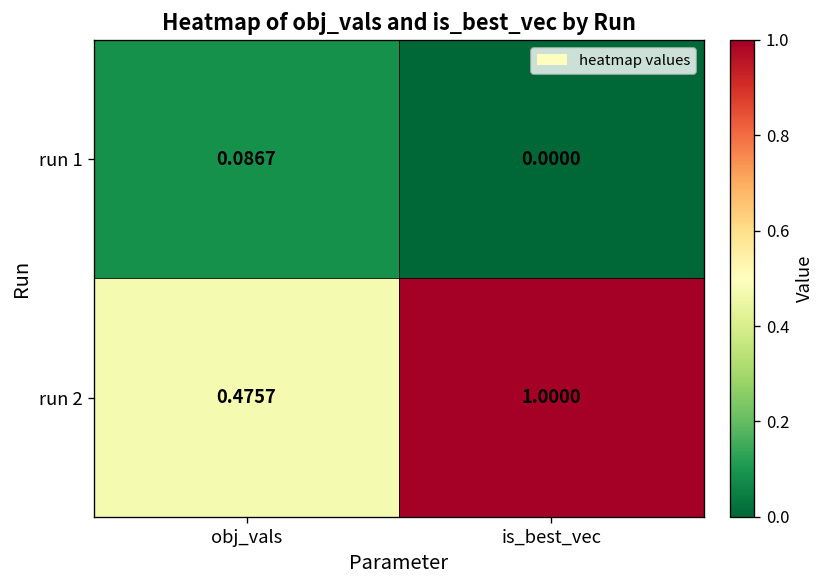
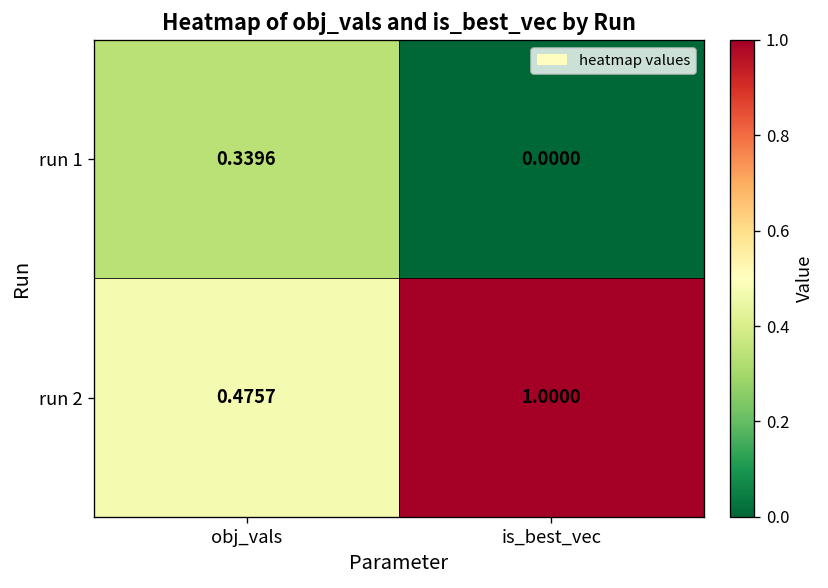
run 1, obj_vals: 0.0867 -> 0.3396
